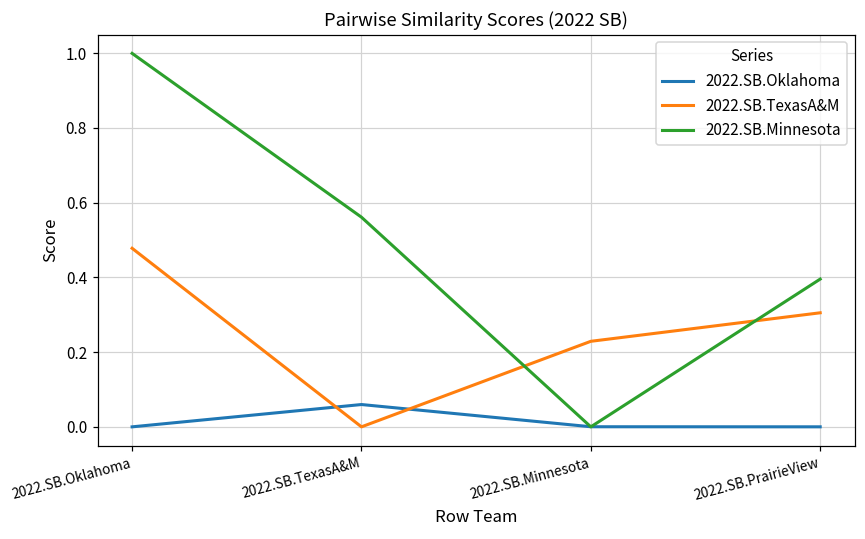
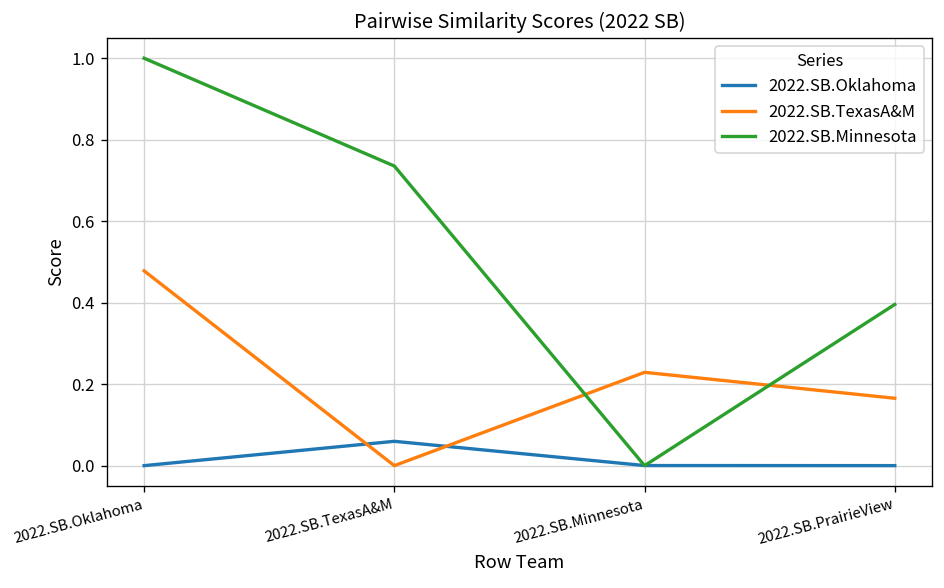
2022.SB.Minnesota, 2022.SB.TexasA&M: 0.56 -> 0.74
2022.SB.TexasA&M, 2022.SB.PrairieView: 0.31 -> 0.17
